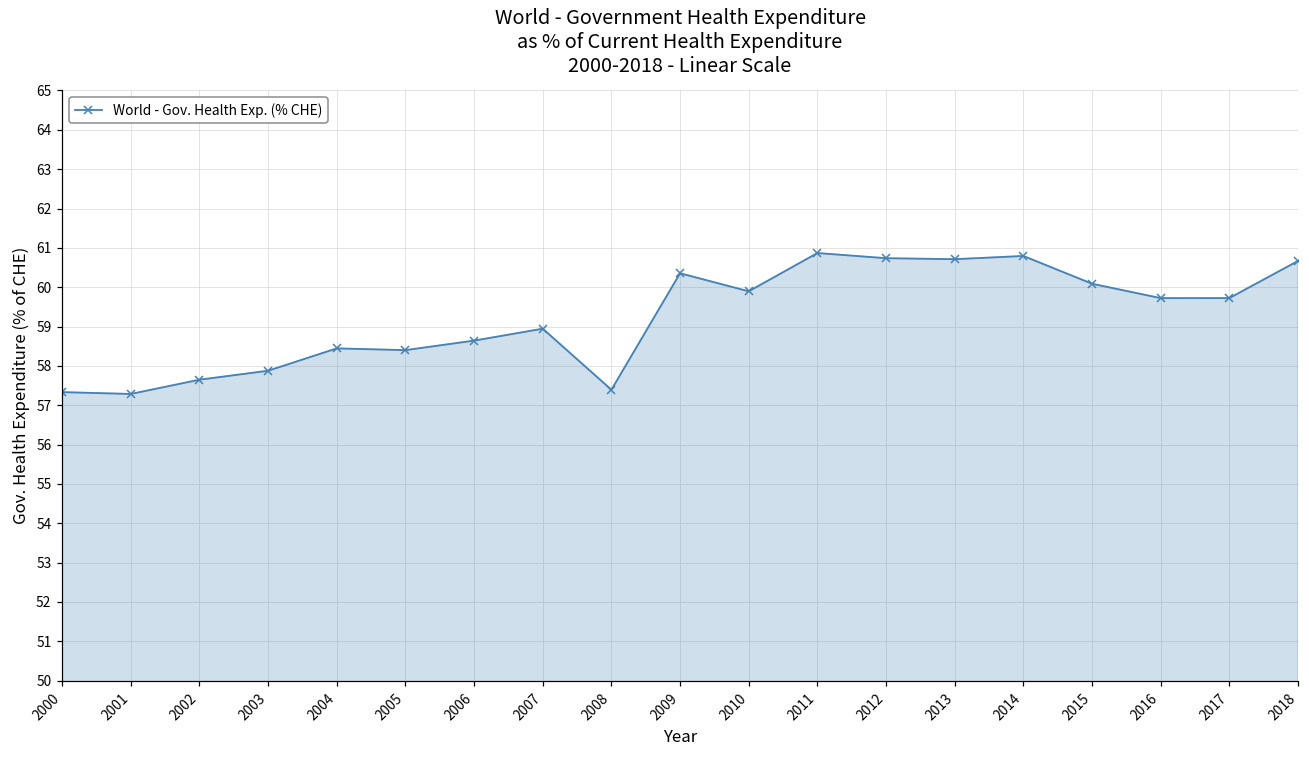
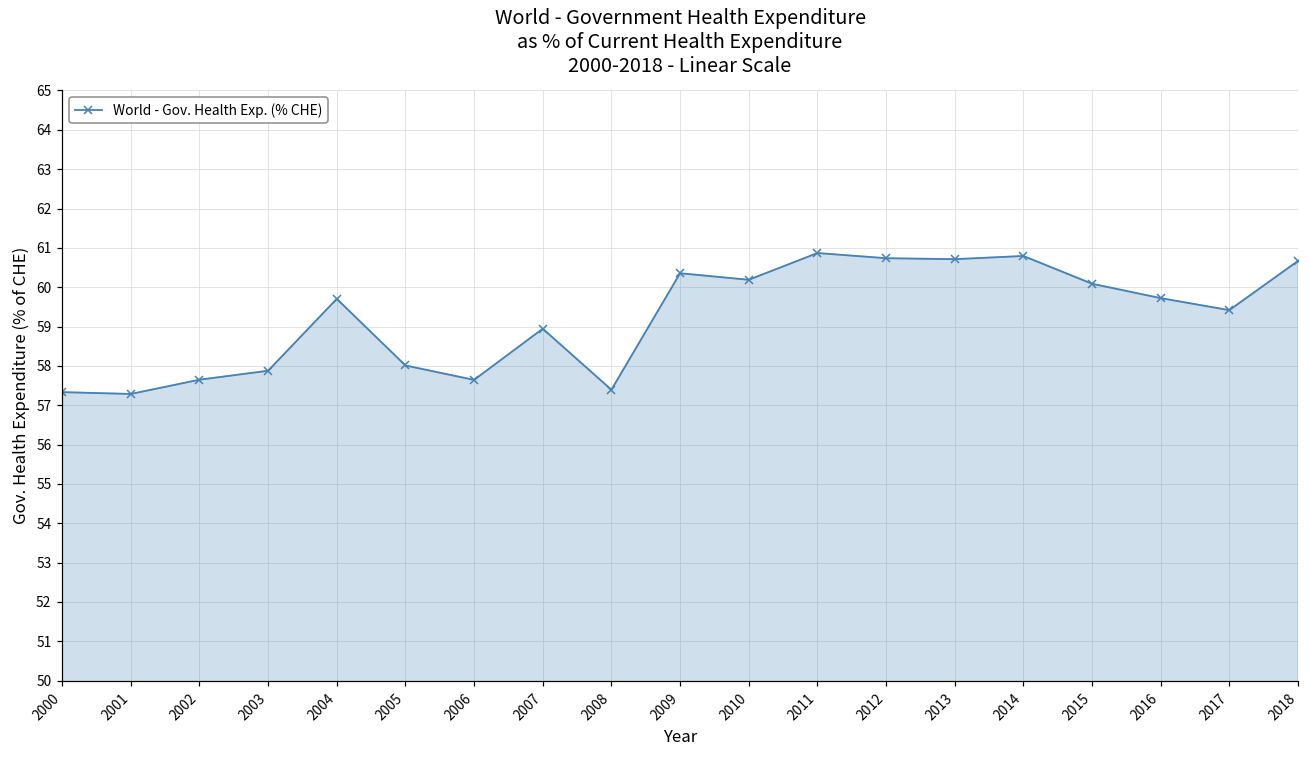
2004: 58.4 -> 59.7
2005: 58.4 -> 58.0
2006: 58.6 -> 57.6
2010: 59.9 -> 60.2
2017: 59.7 -> 59.4
